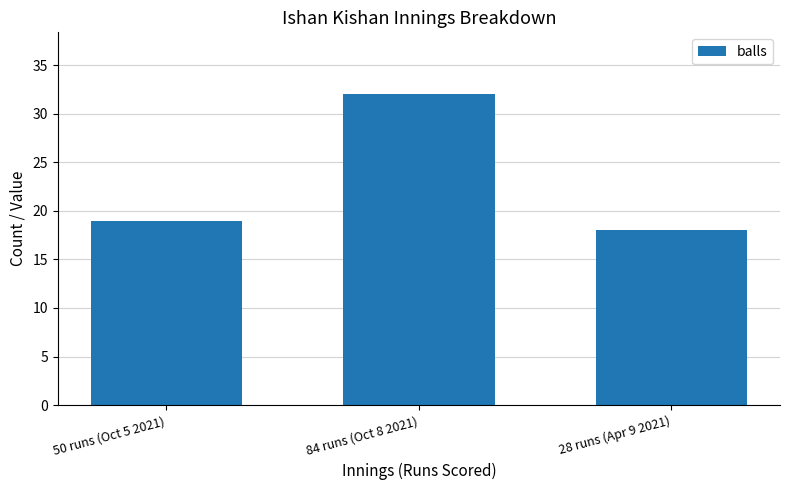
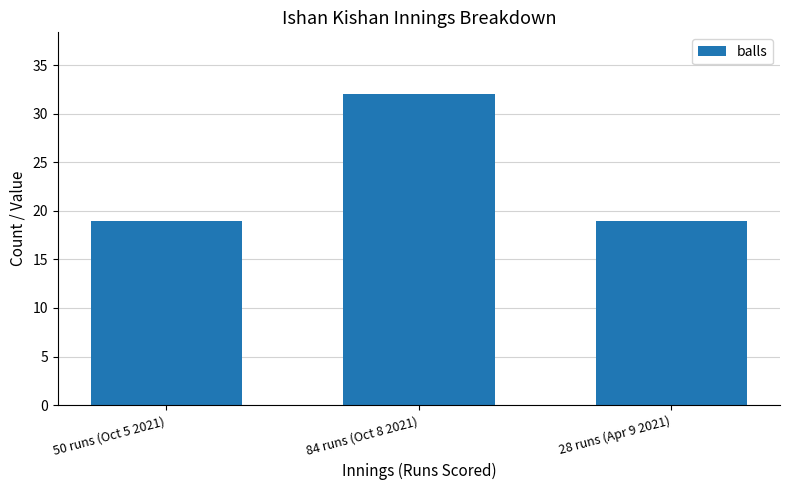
28 runs (Apr 9 2021): 18 -> 19
